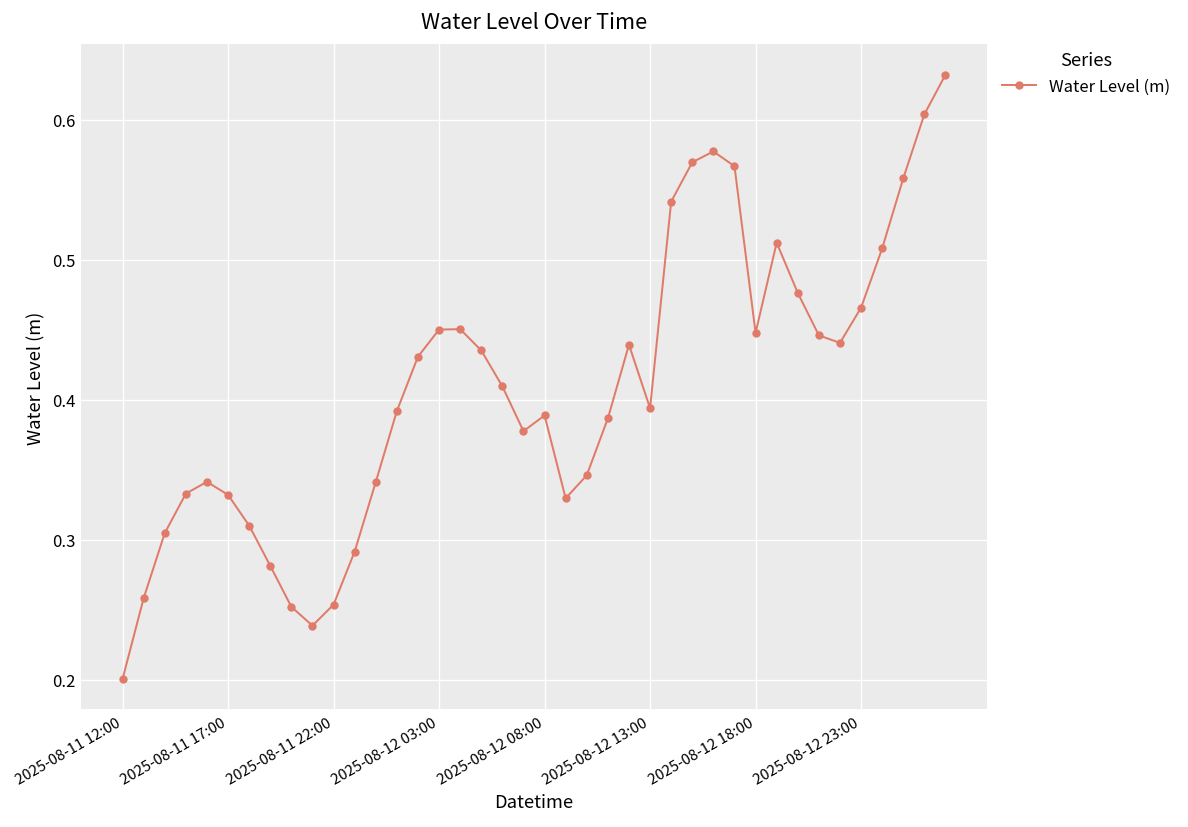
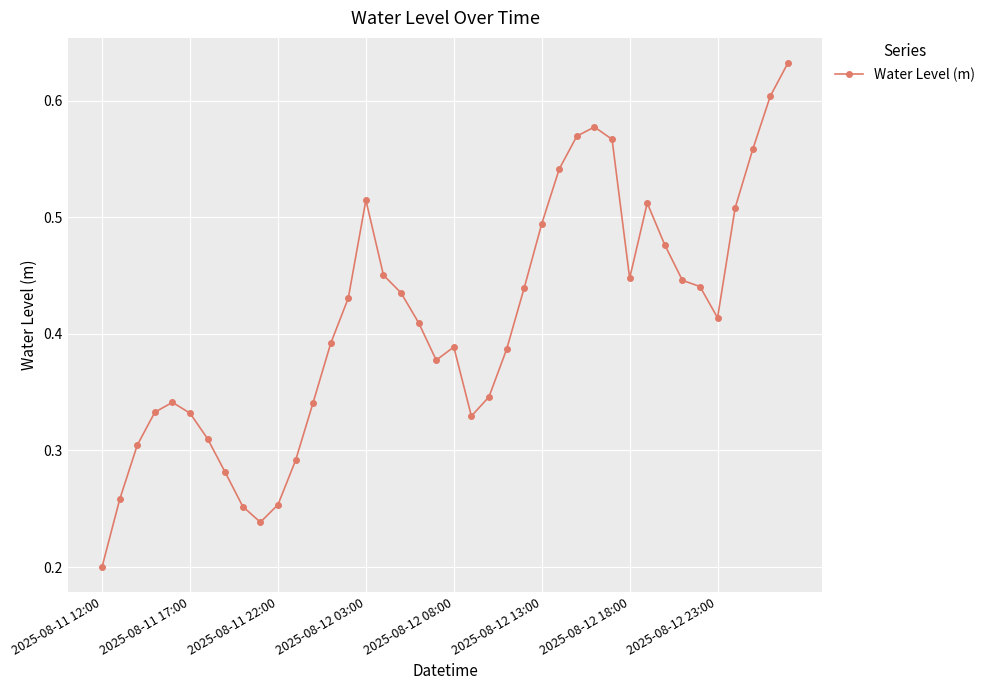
2025-08-12 03:00: 0.450 -> 0.515
2025-08-12 13:00: 0.394 -> 0.494
2025-08-12 23:00: 0.466 -> 0.414
